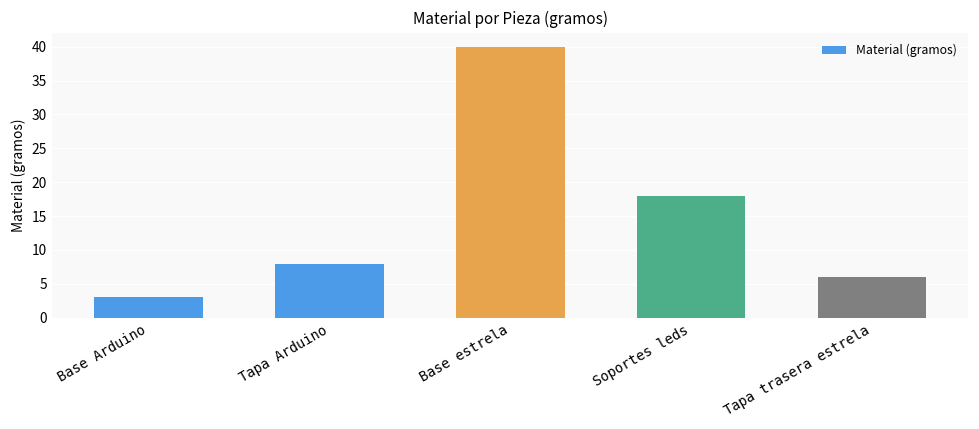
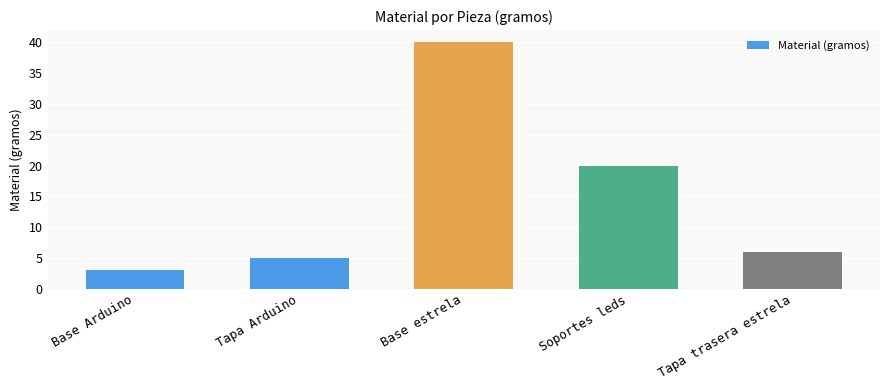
Tapa Arduino: 8 -> 5
Soportes leds: 18 -> 20
